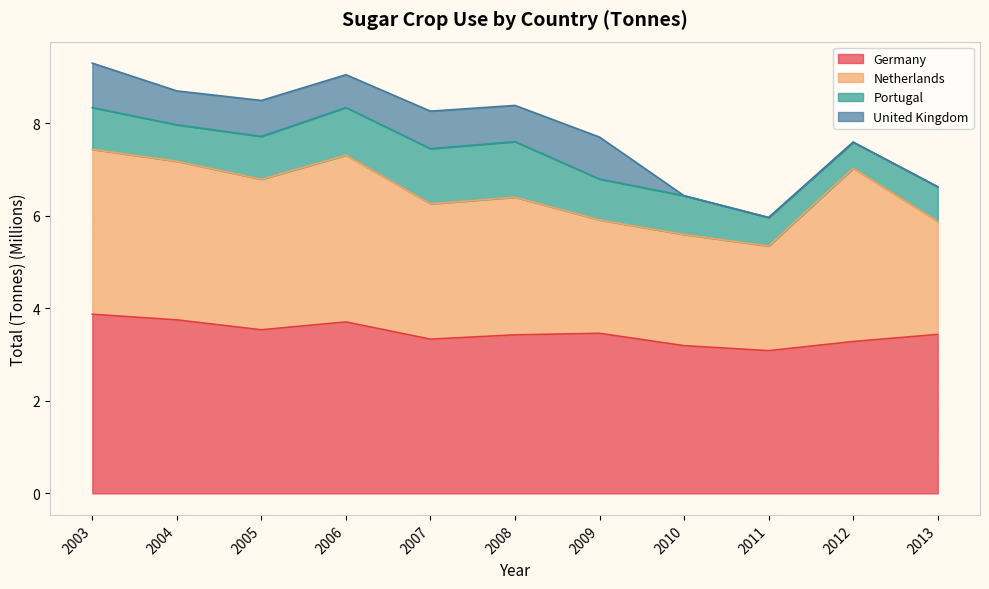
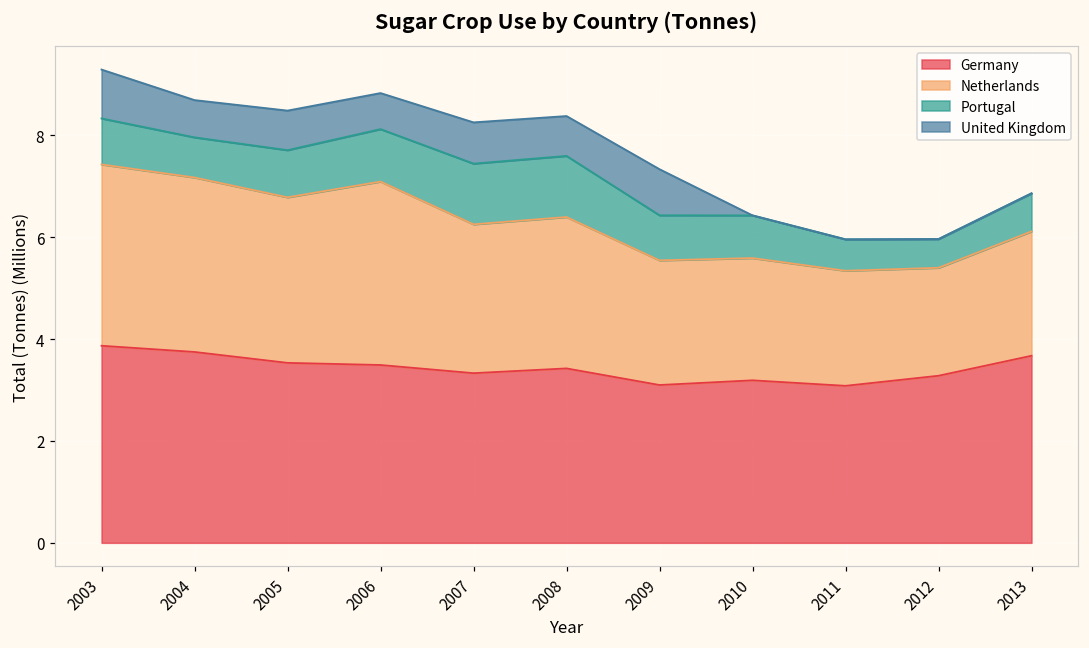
Germany, 2006: 3.7 -> 3.5
Germany, 2009: 3.5 -> 3.1
Netherlands, 2012: 3.7 -> 2.1
Germany, 2013: 3.4 -> 3.7
